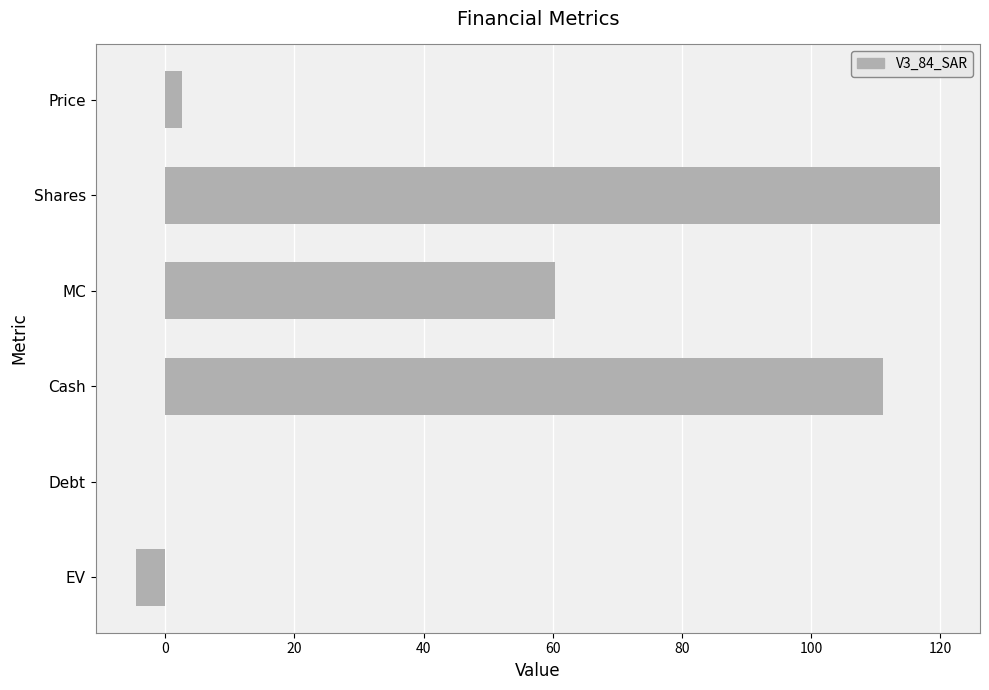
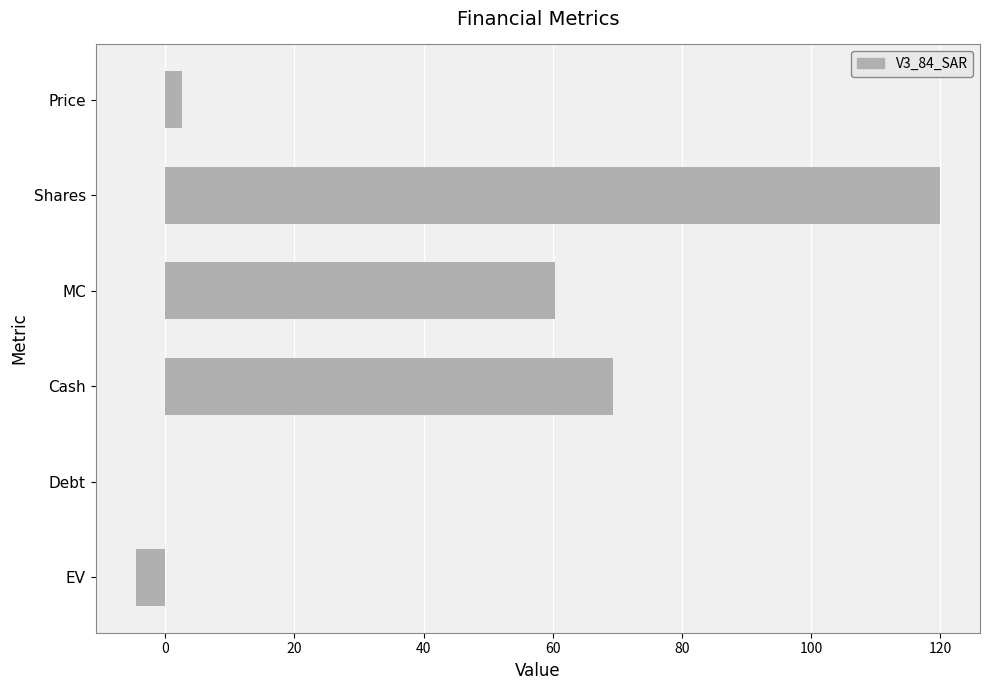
Cash: 111 -> 69
